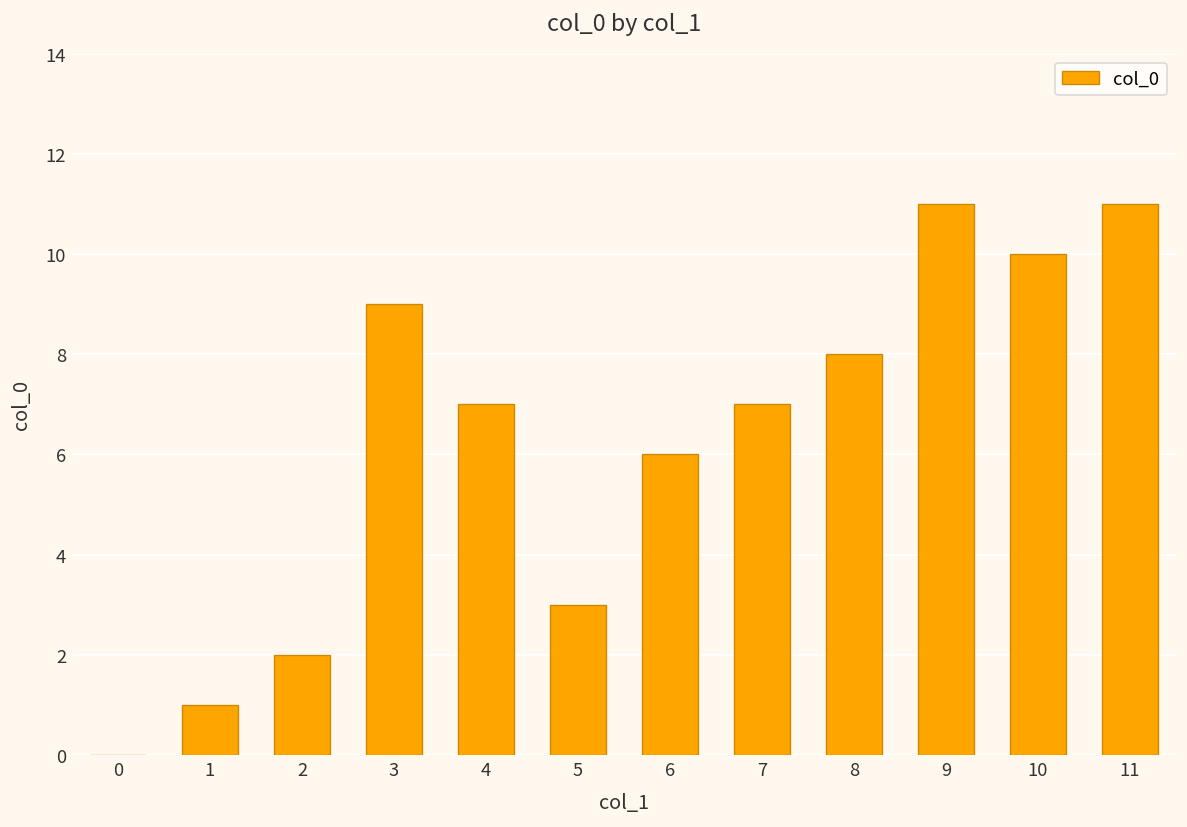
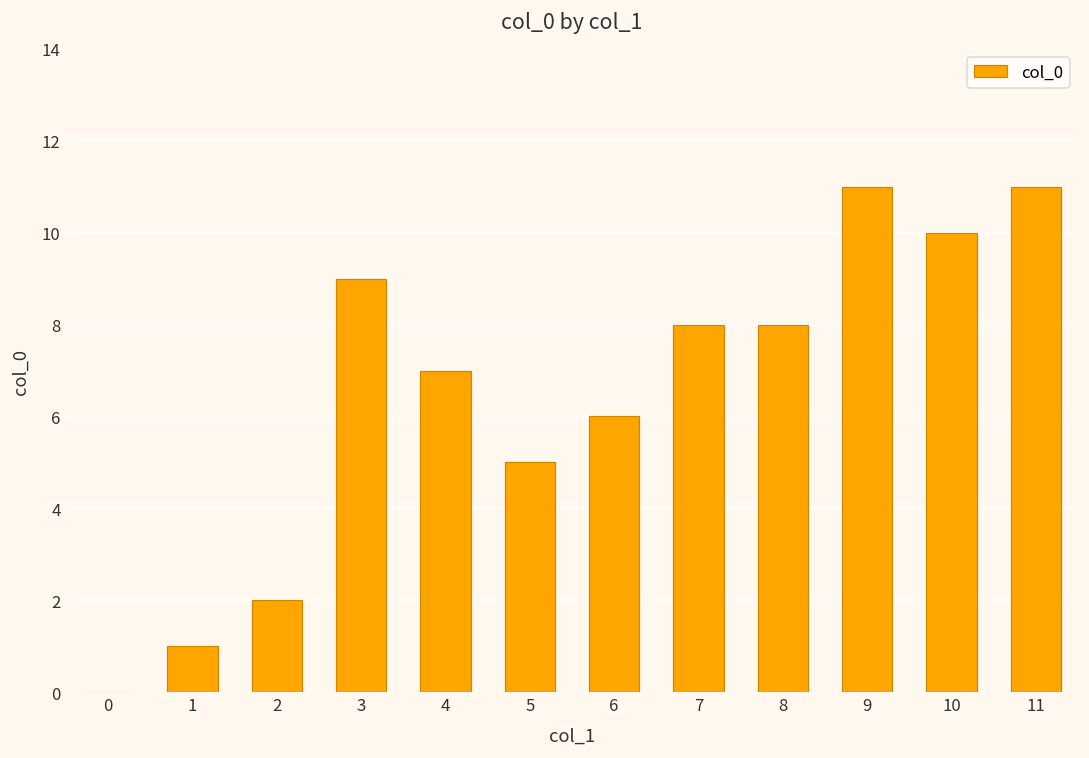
5: 3 -> 5
7: 7 -> 8
